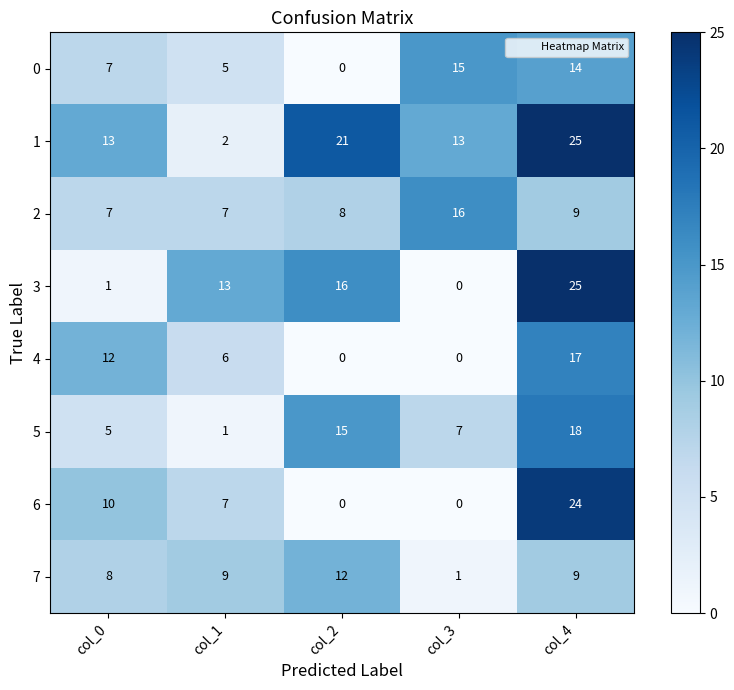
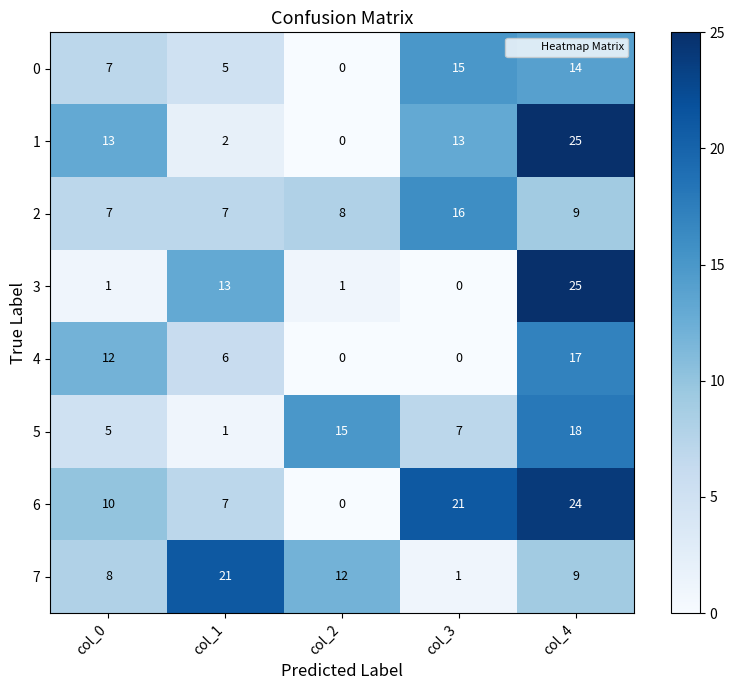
1, col_2: 21 -> 0
3, col_2: 16 -> 1
6, col_3: 0 -> 21
7, col_1: 9 -> 21
